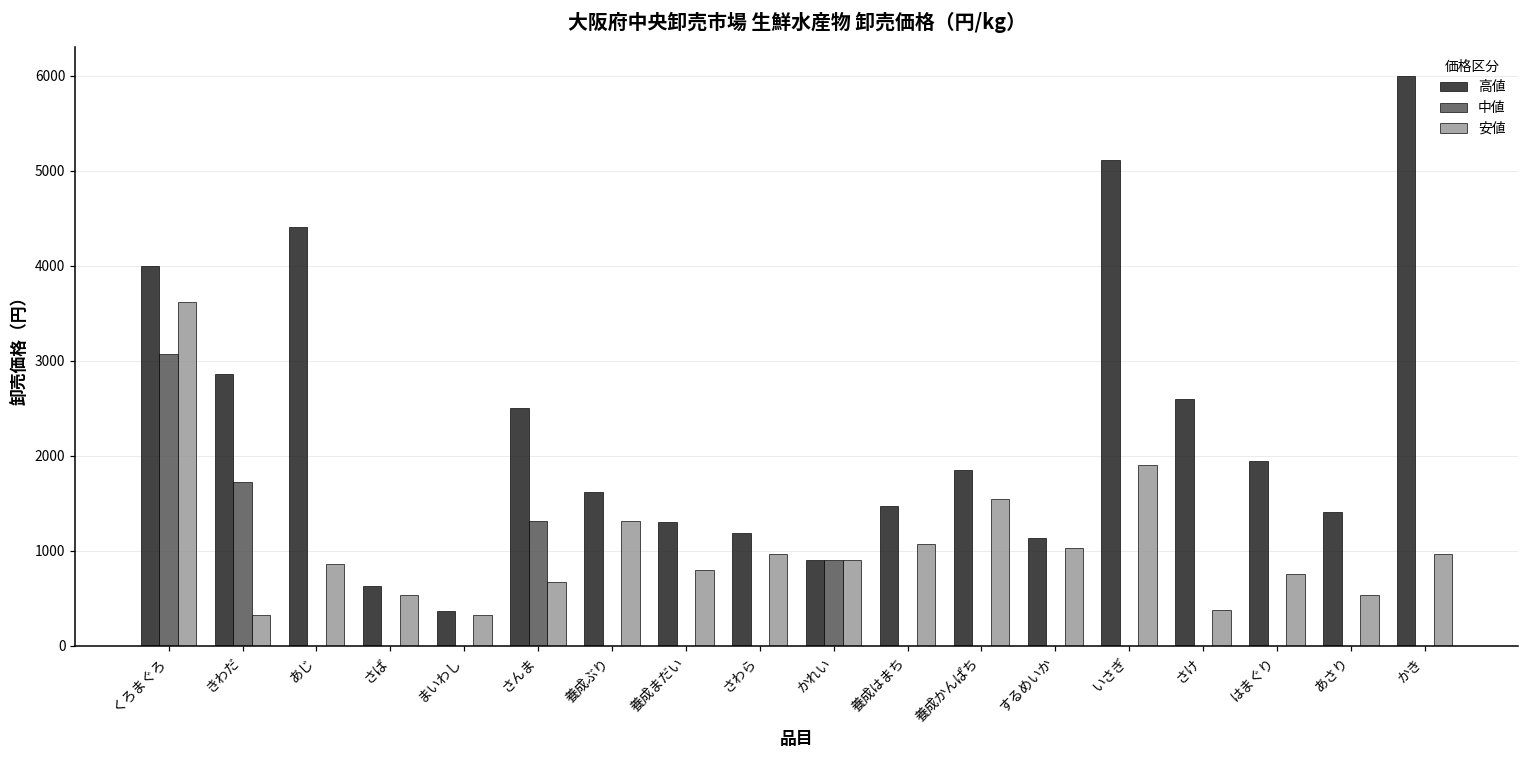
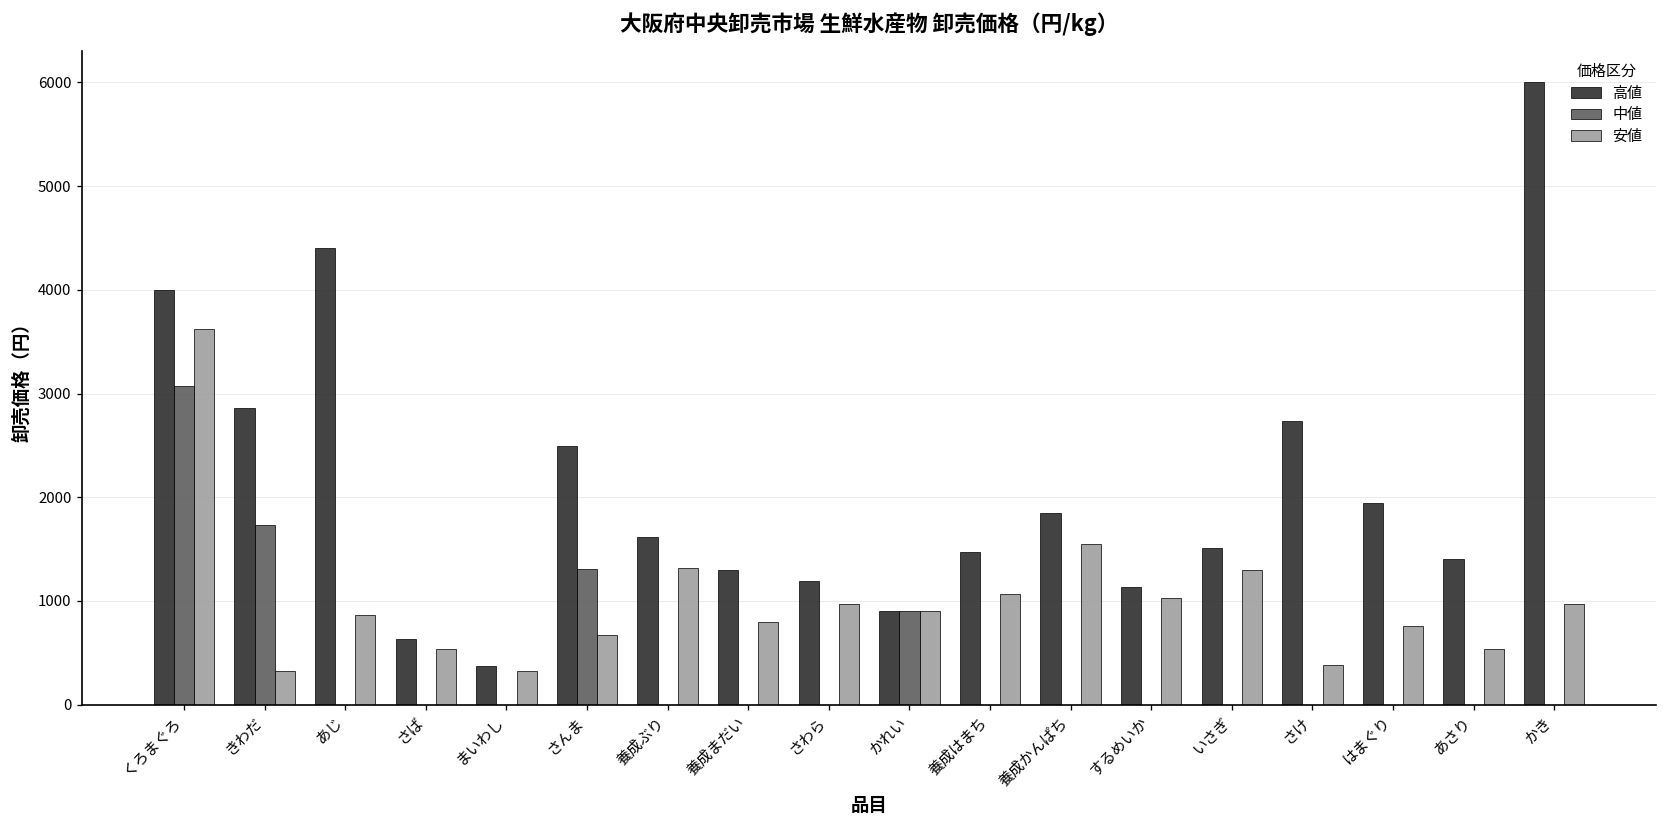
高値, いさぎ: 5100 -> 1500
安値, いさぎ: 1900 -> 1300
高値, さけ: 2600 -> 2700
